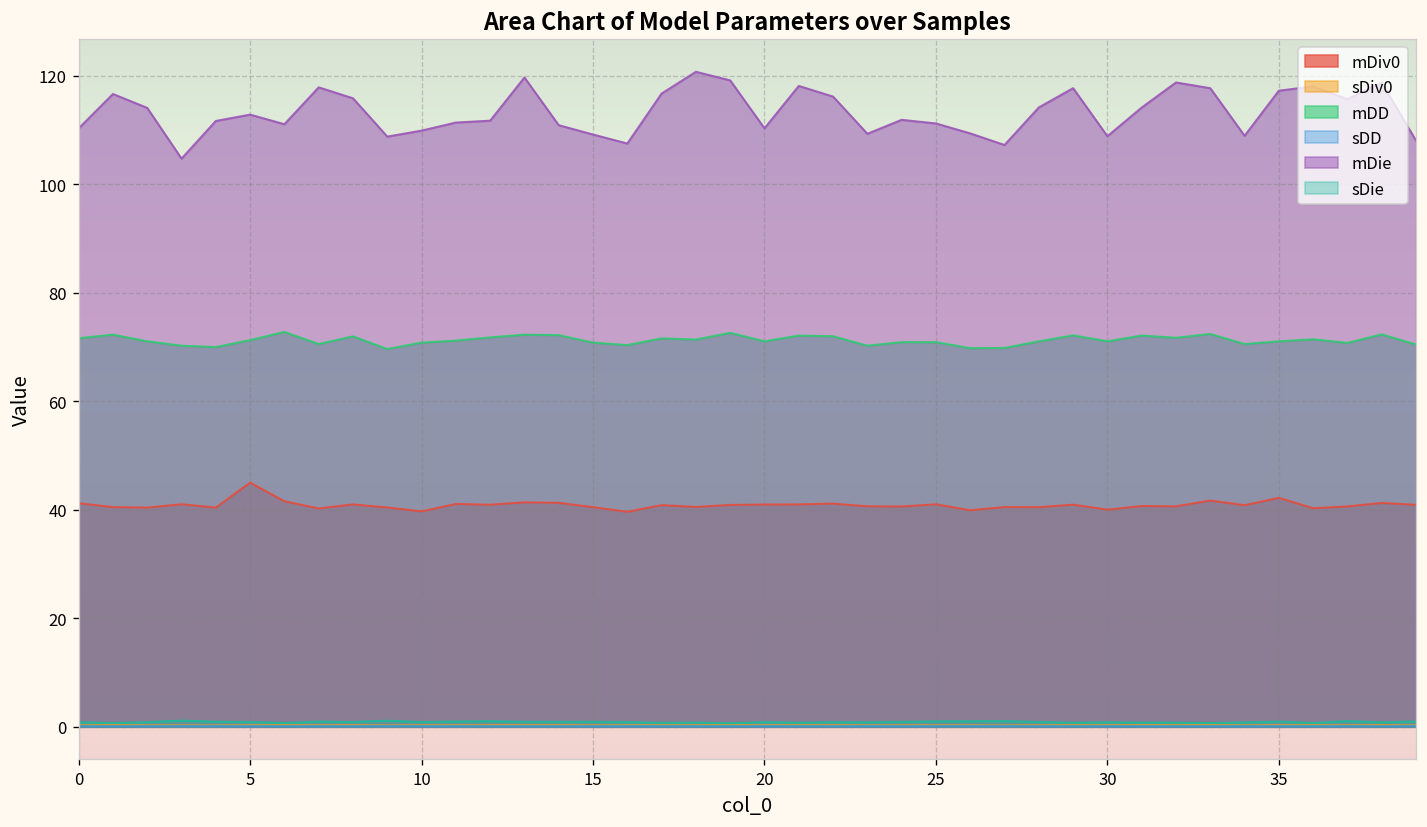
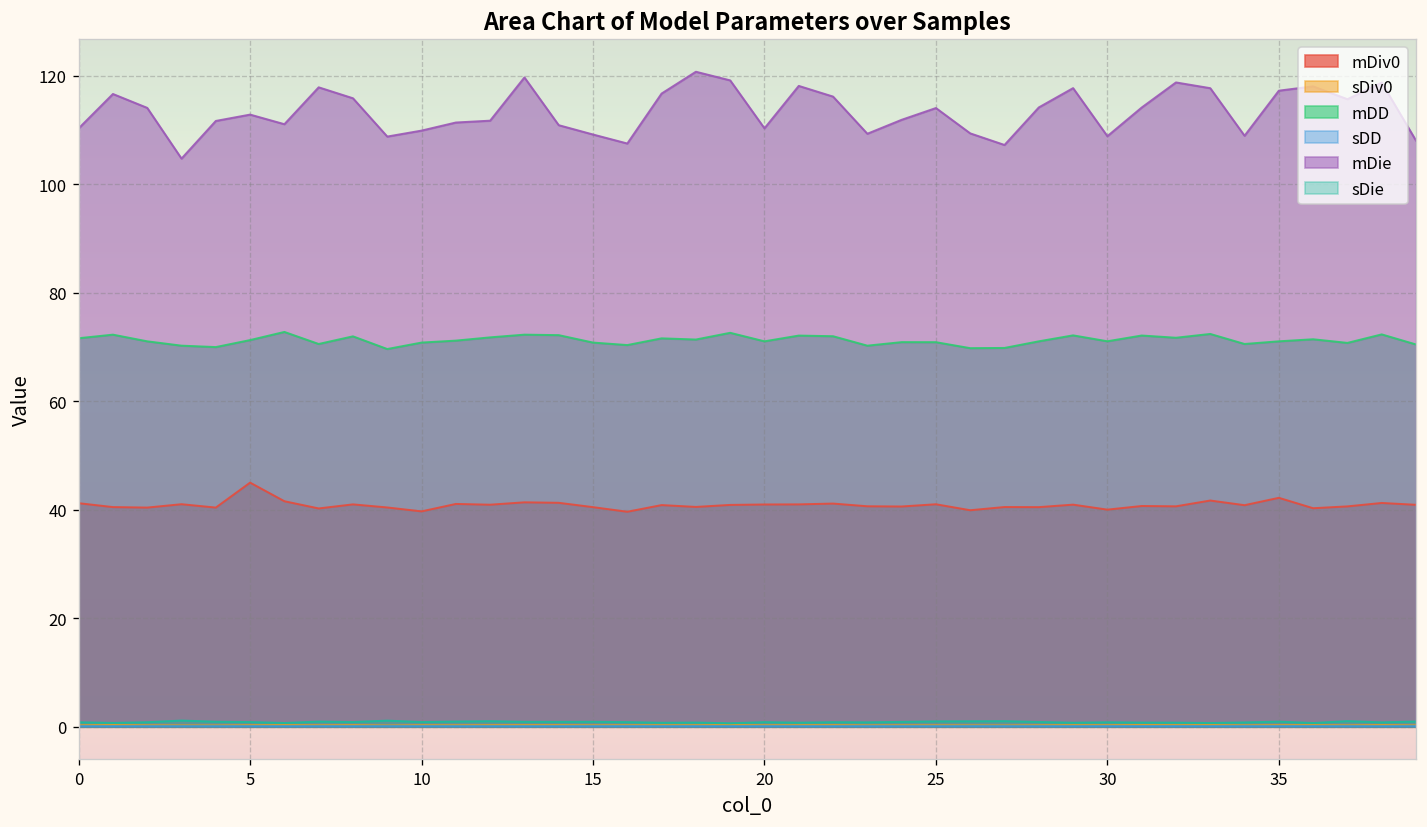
mDie, 25: 111 -> 114
